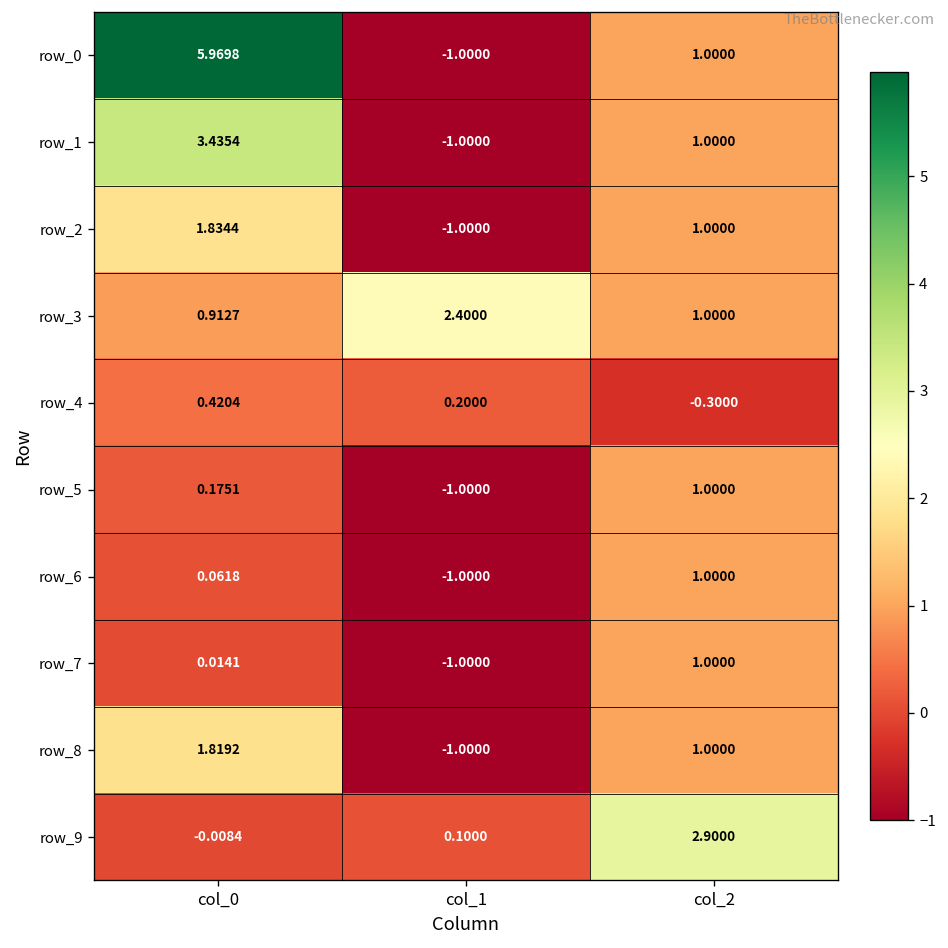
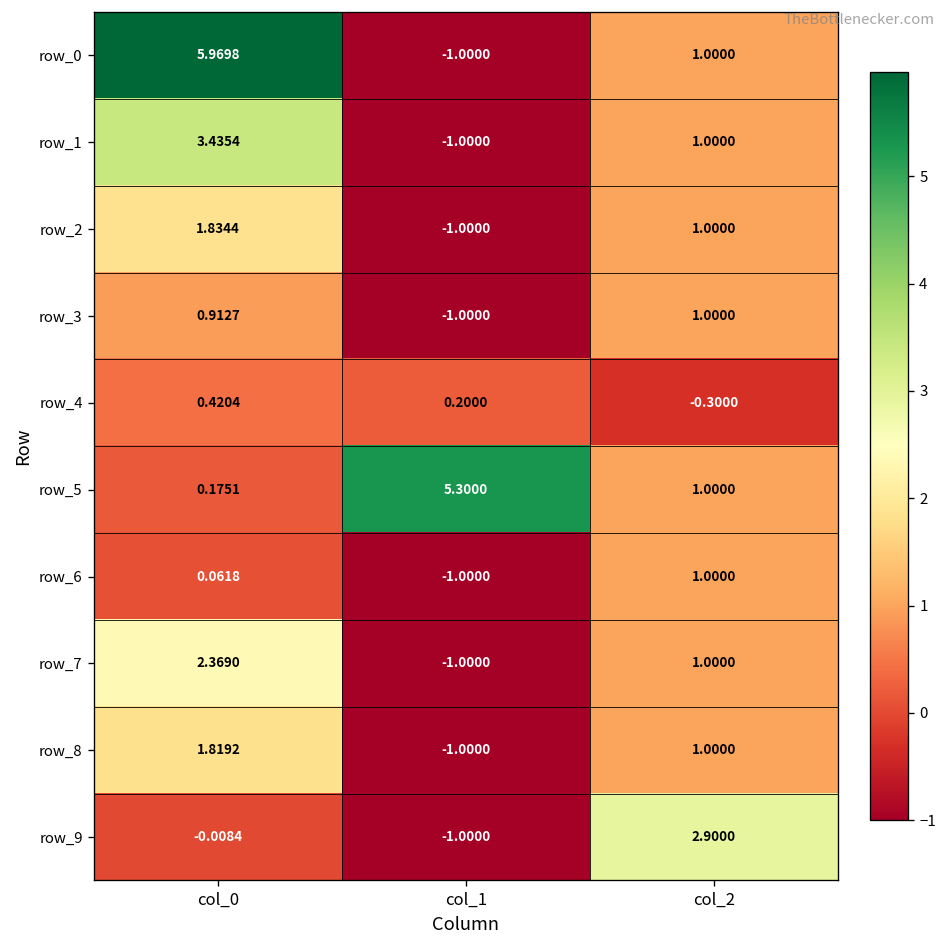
row_3, col_1: 2.4000 -> -1.0000
row_5, col_1: -1.0000 -> 5.3000
row_7, col_0: 0.0141 -> 2.3690
row_9, col_1: 0.1000 -> -1.0000
